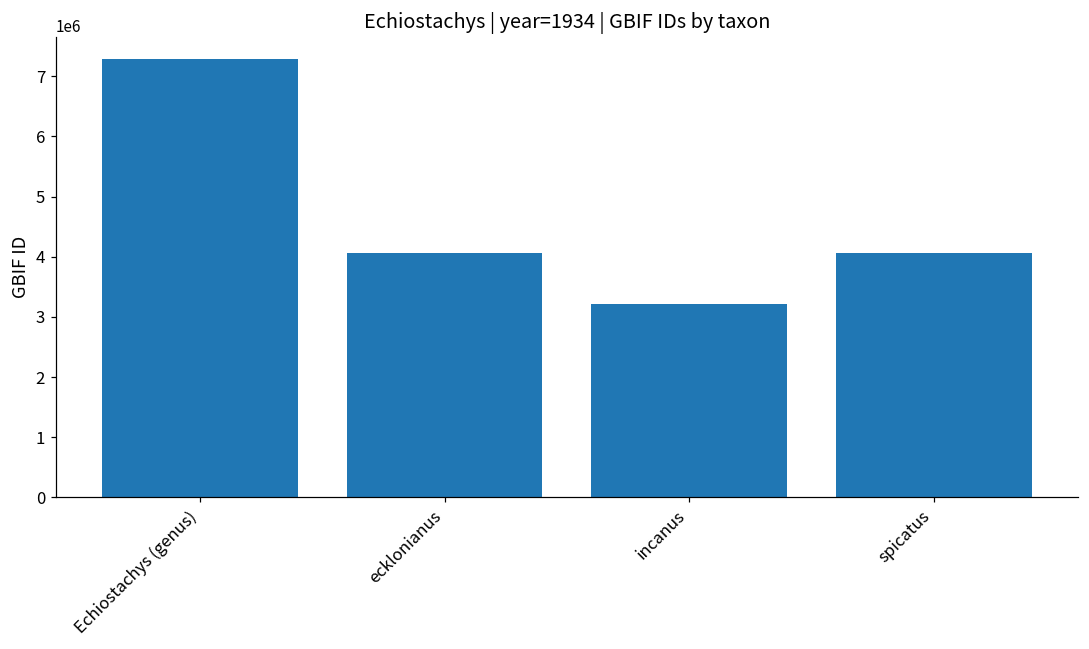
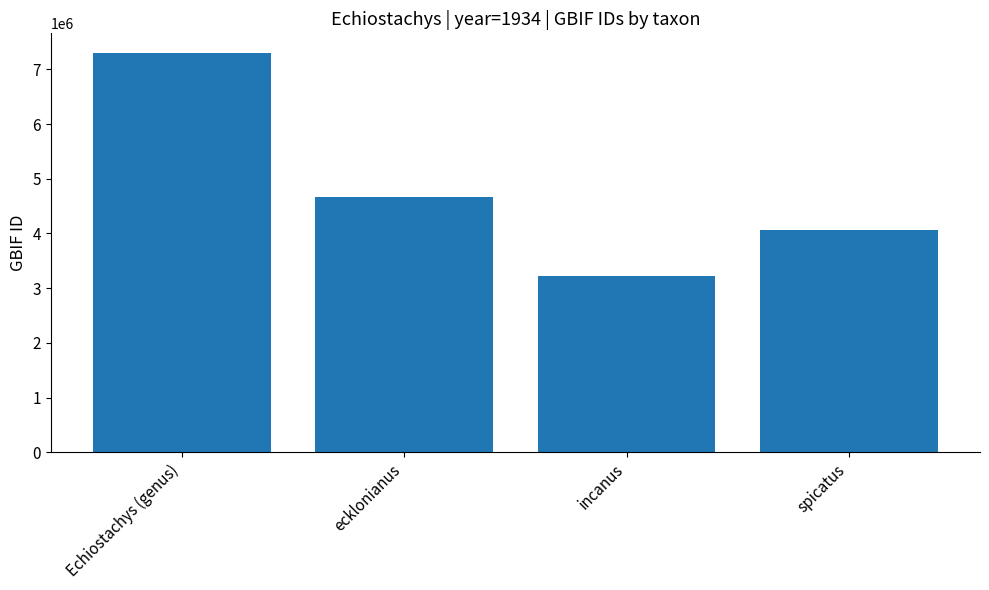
ecklonianus: 4100000 -> 4700000
